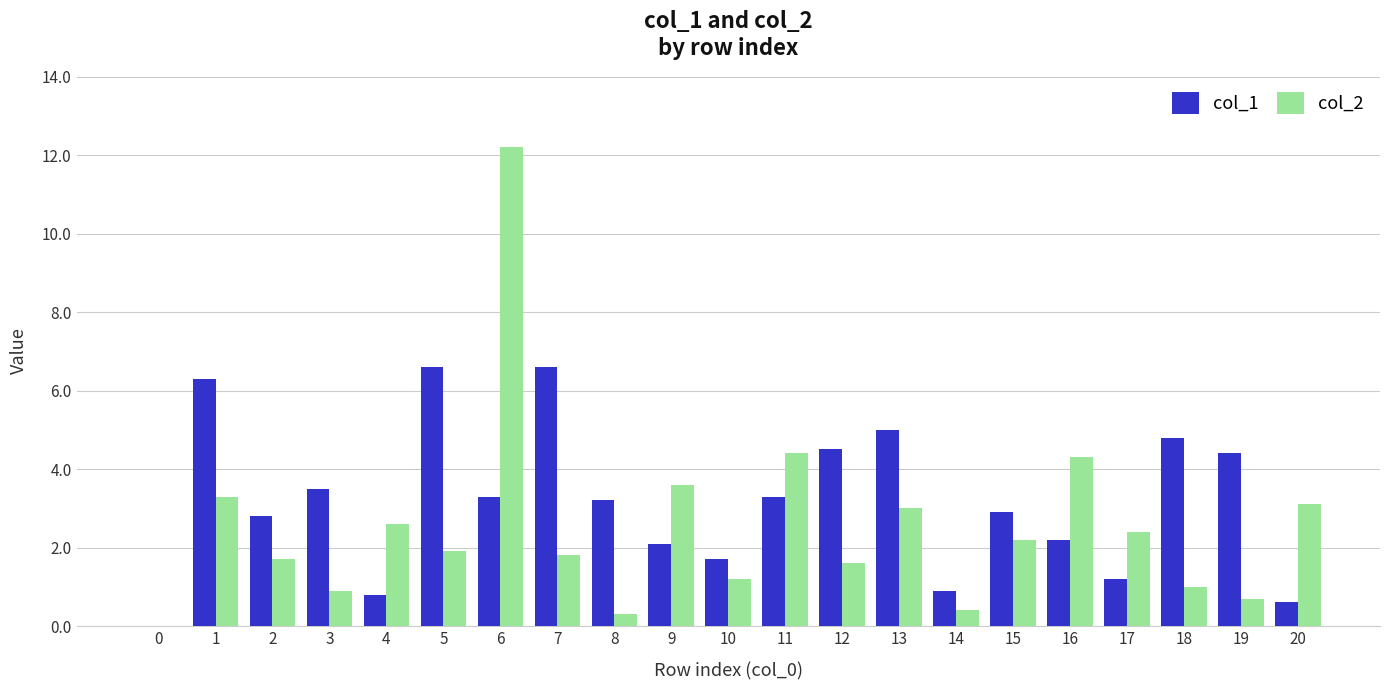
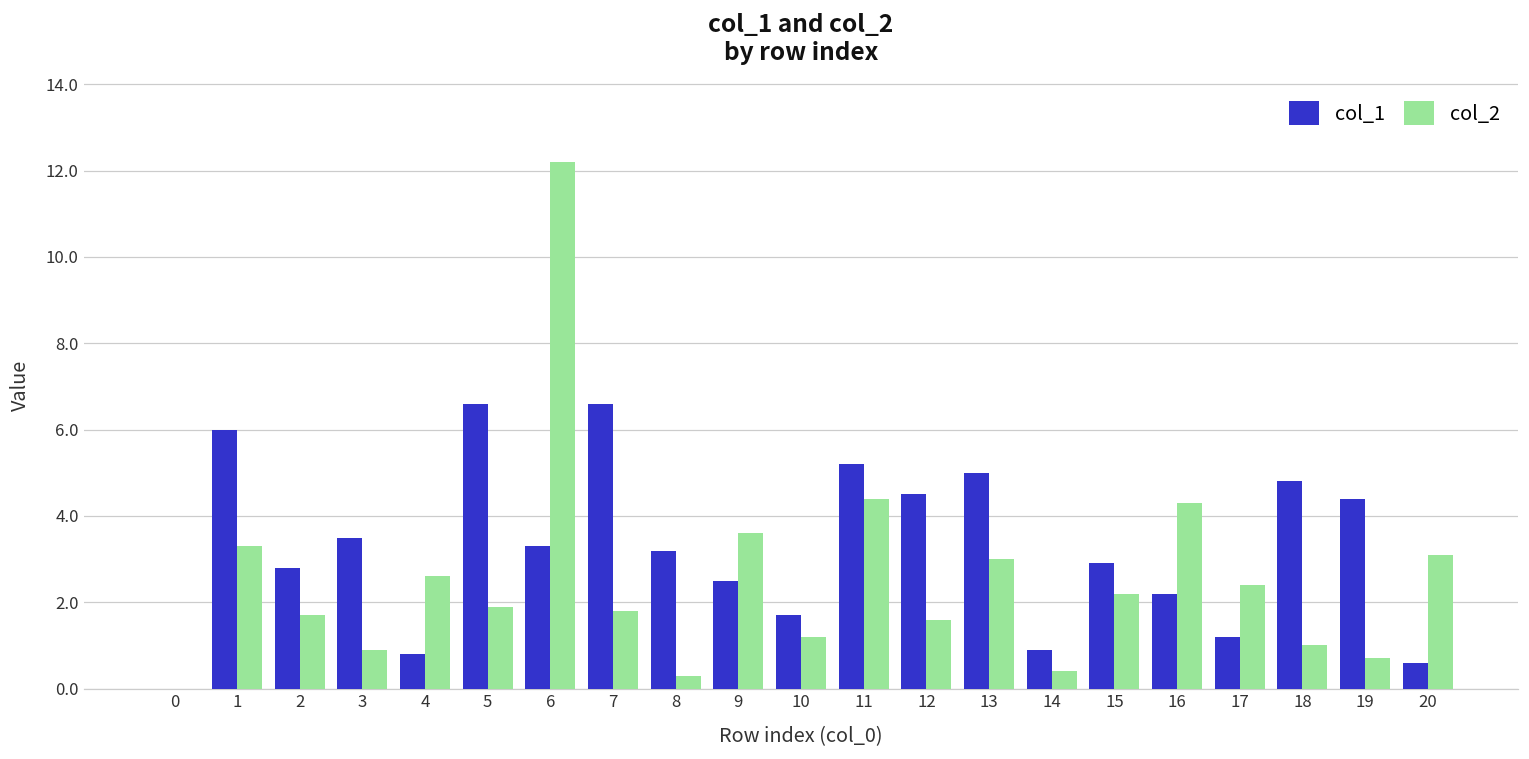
col_1, 1: 6.3 -> 6.0
col_1, 9: 2.1 -> 2.5
col_1, 11: 3.3 -> 5.2
